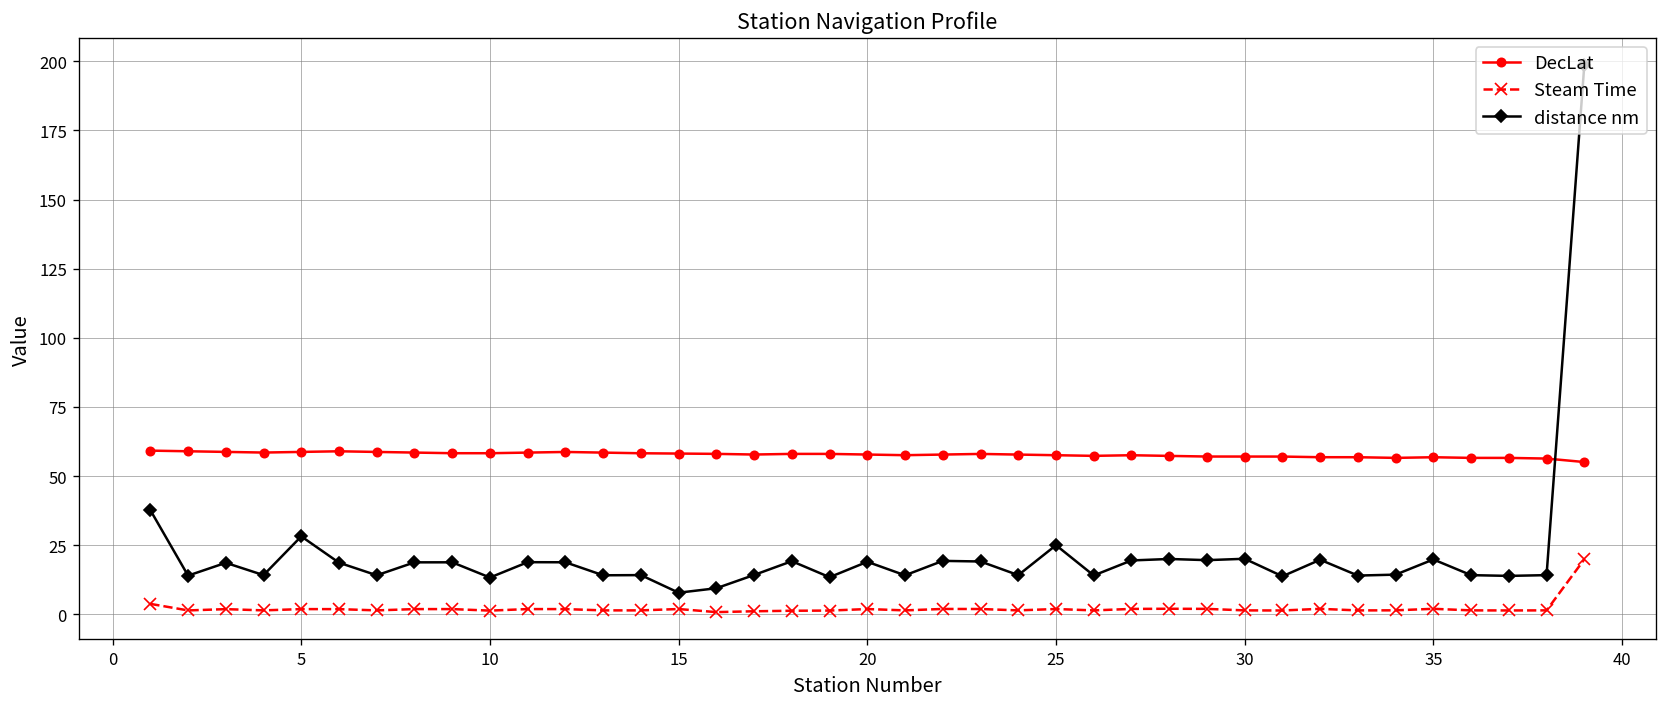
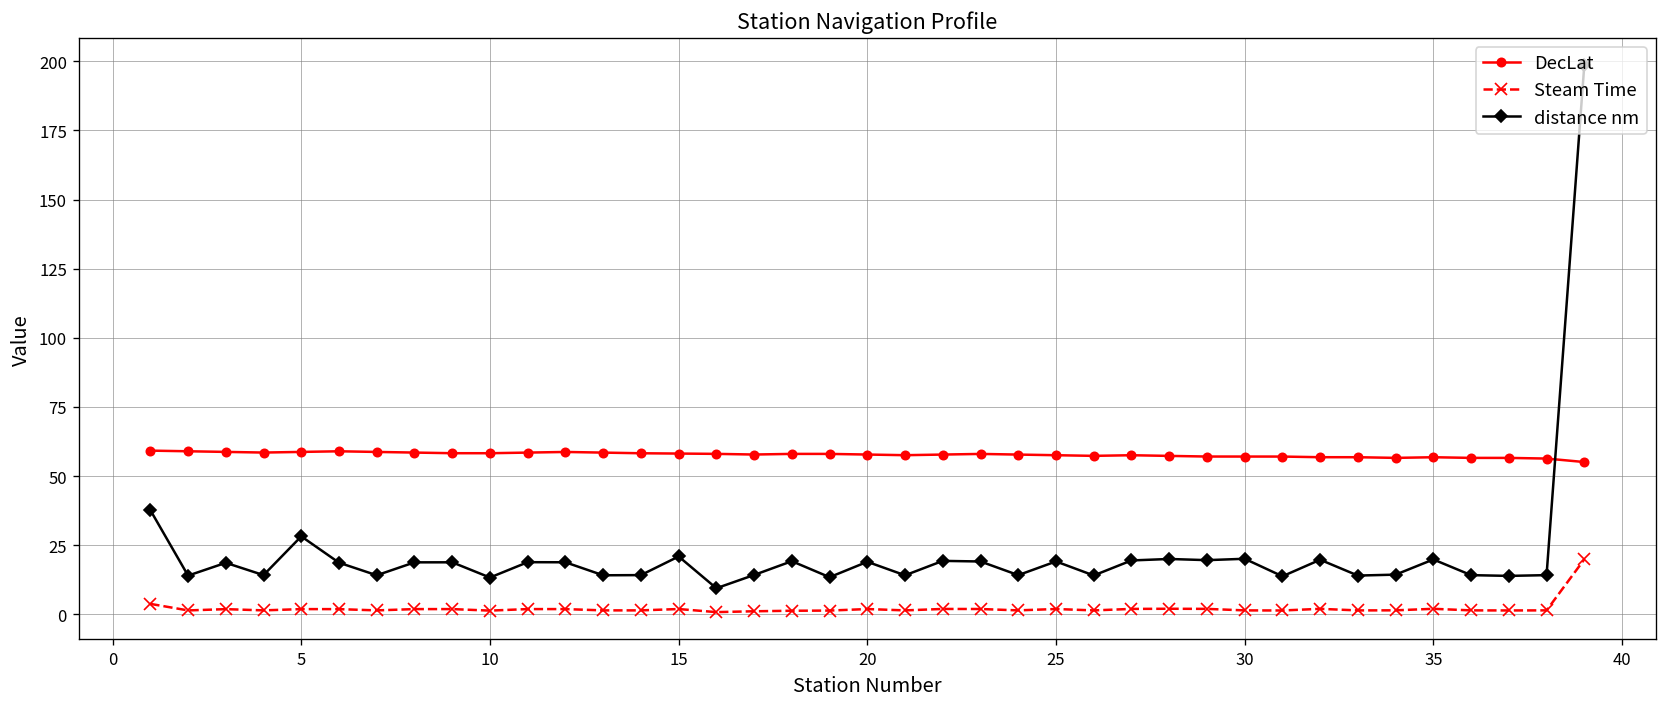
distance nm, 15: 8 -> 21
distance nm, 25: 25 -> 19
